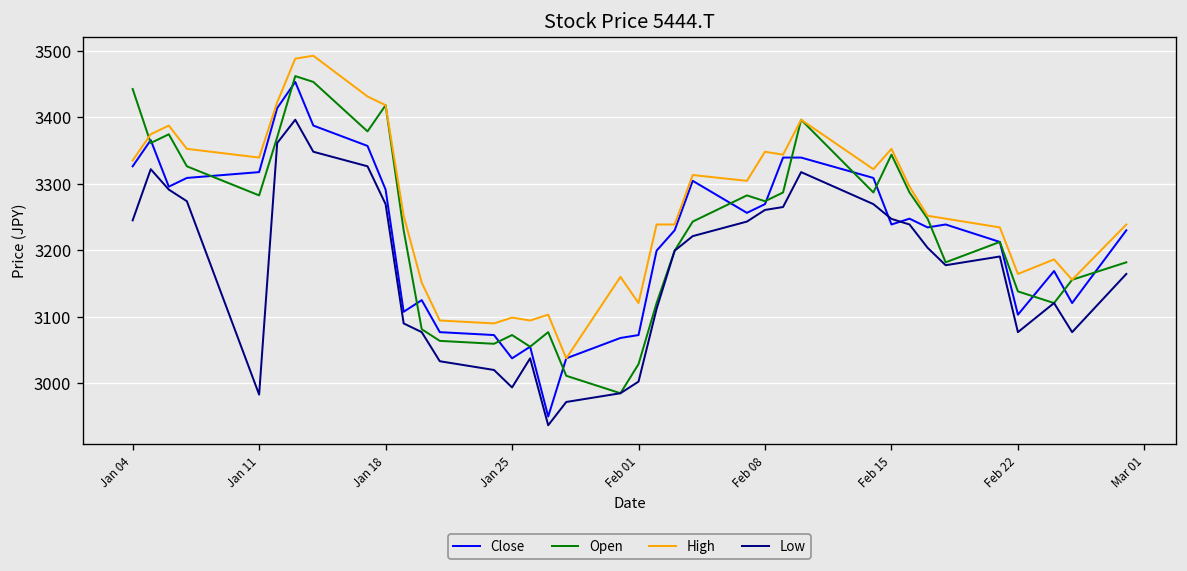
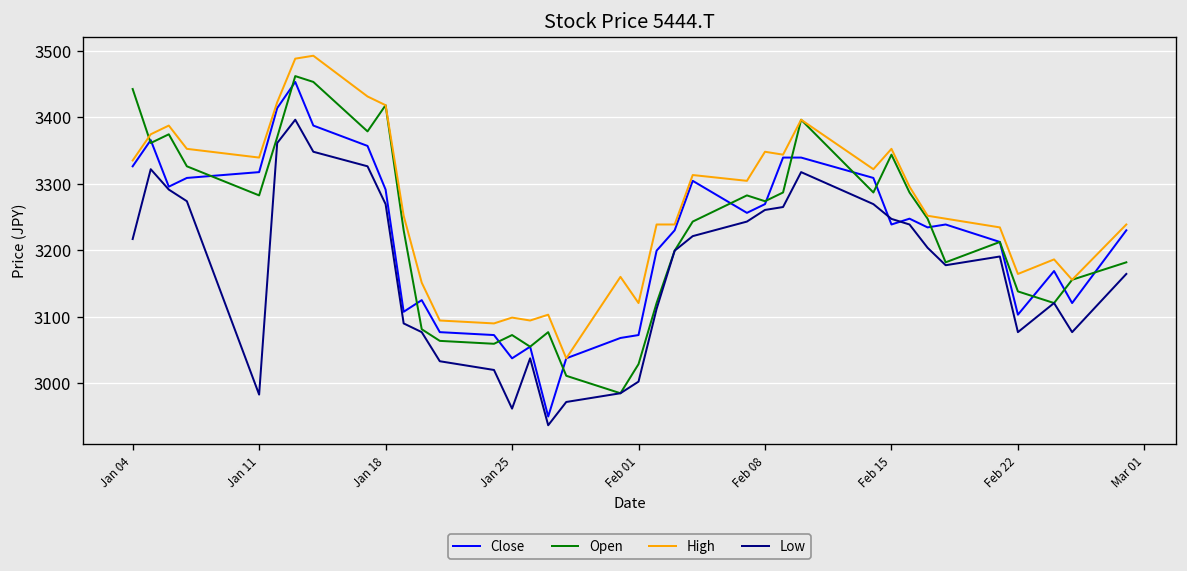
Low, Jan 04: 3240 -> 3220
Low, Jan 25: 2990 -> 2960
